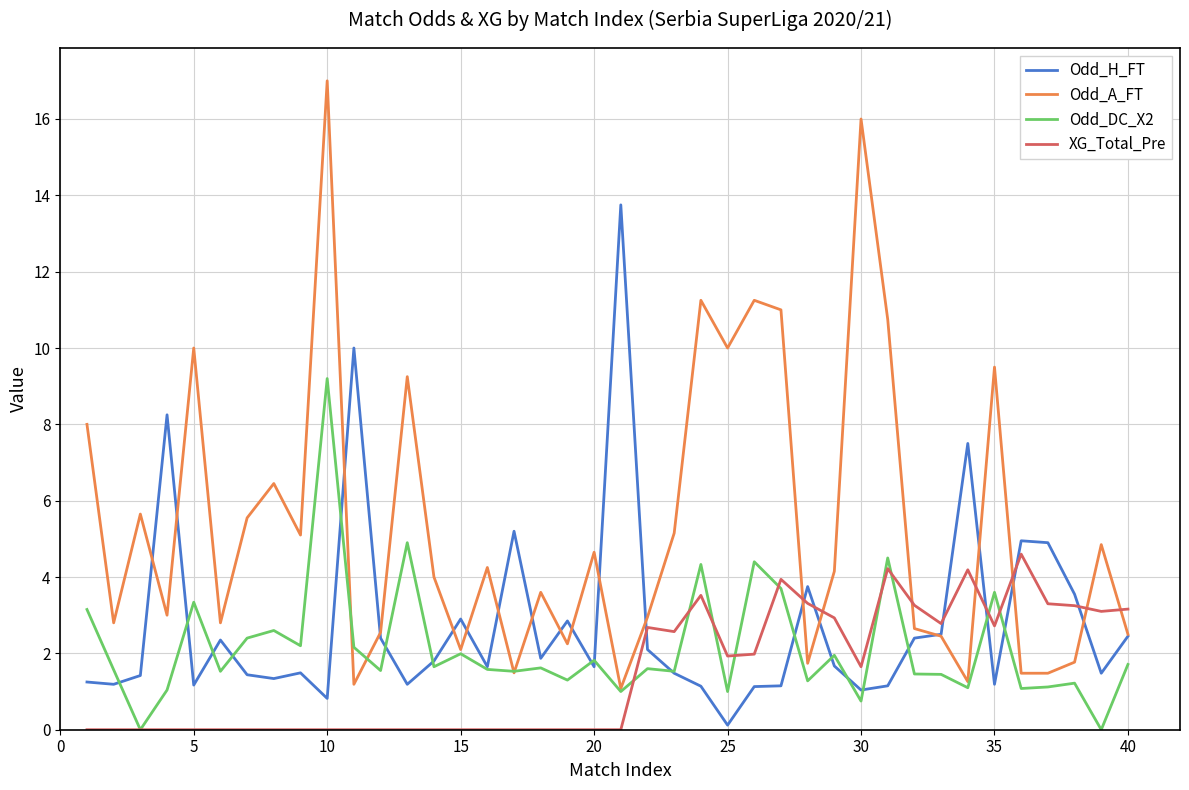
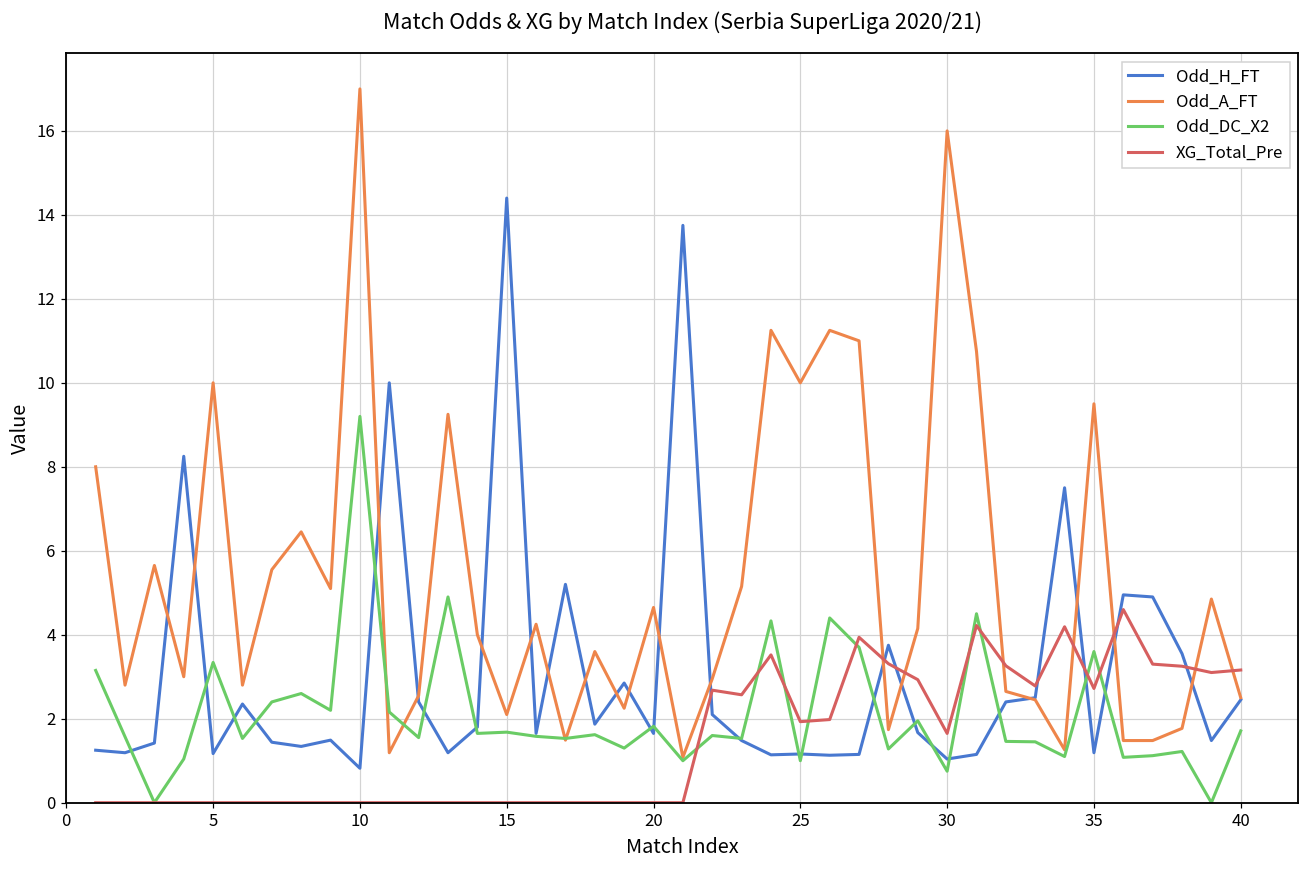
Odd_H_FT, 15: 2.9 -> 14.4
Odd_DC_X2, 15: 2.0 -> 1.7
Odd_H_FT, 25: 0.1 -> 1.2
